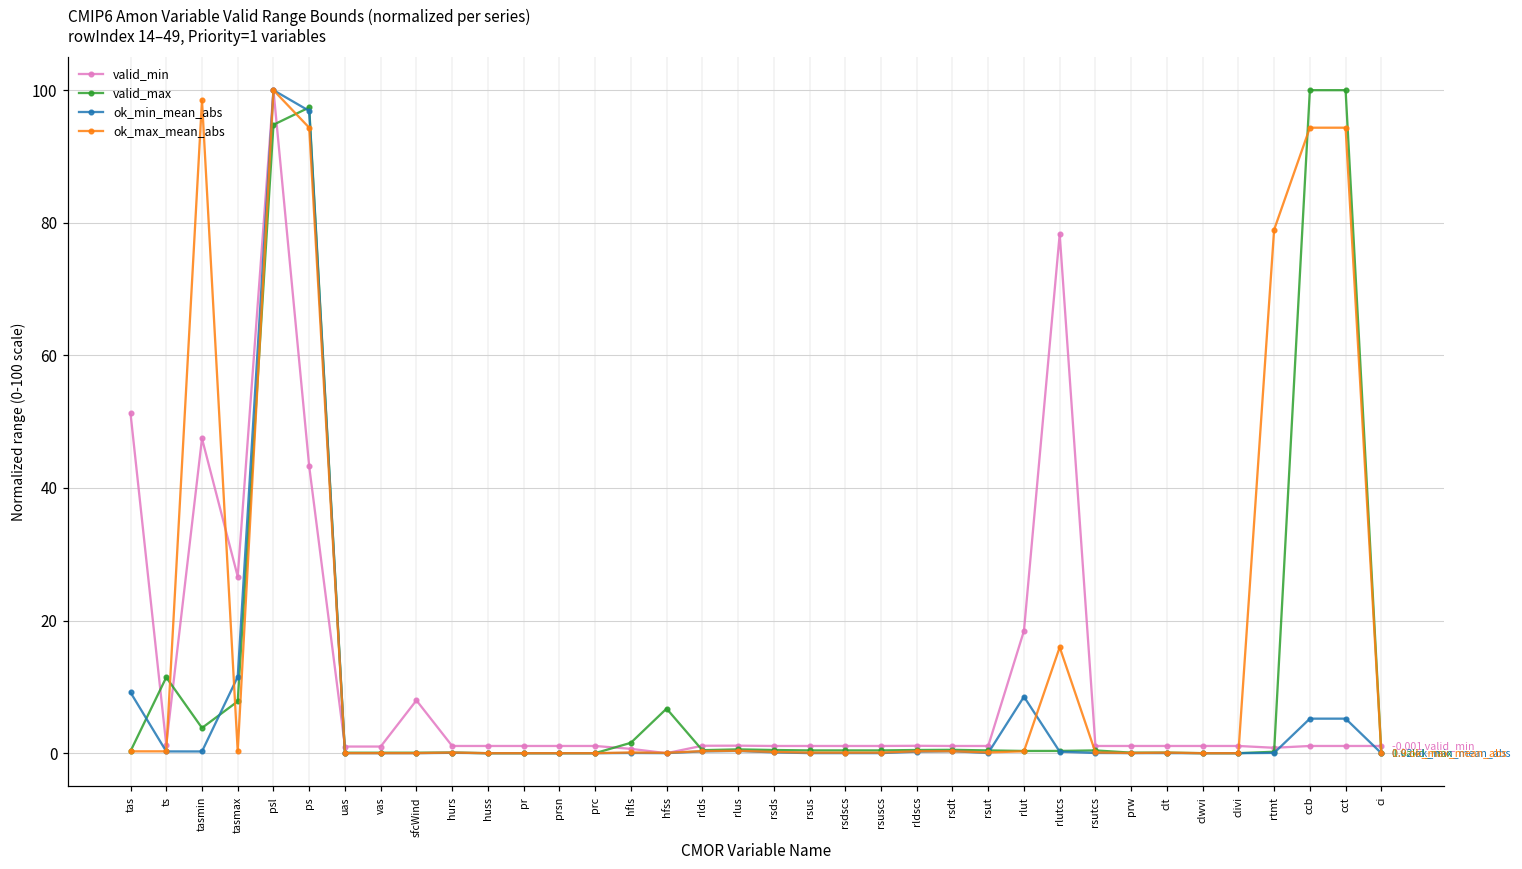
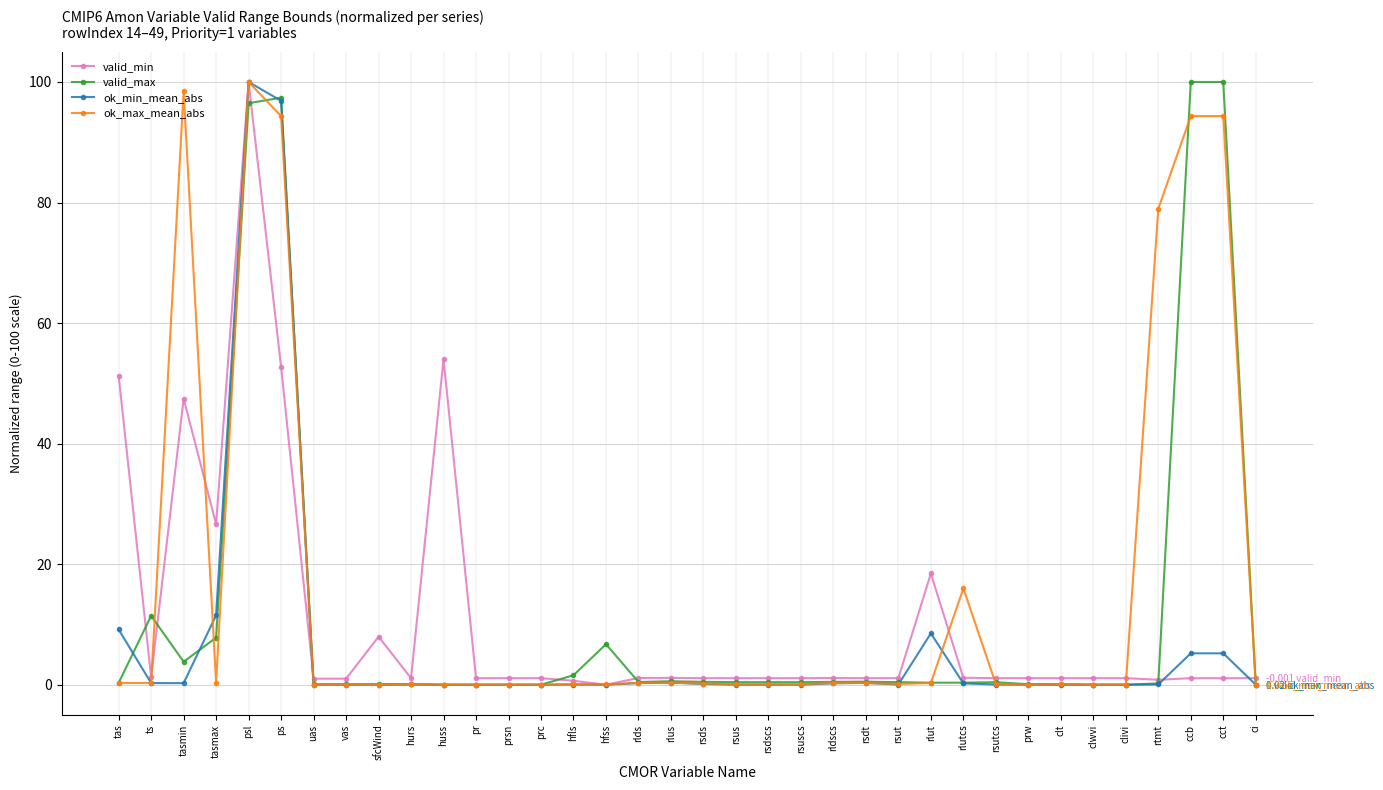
valid_max, psl: 95 -> 96
valid_min, ps: 43 -> 53
valid_min, huss: 1 -> 54
valid_min, rlutcs: 78 -> 1
